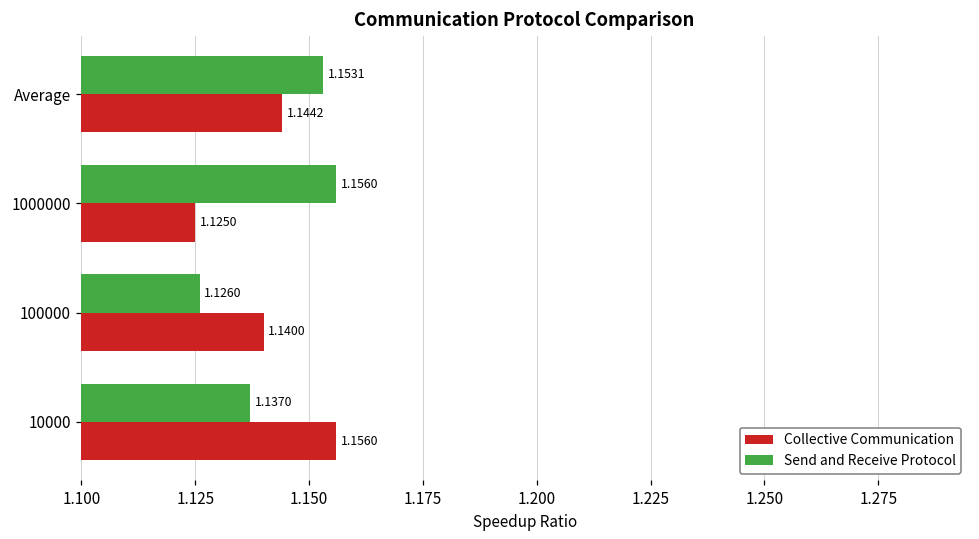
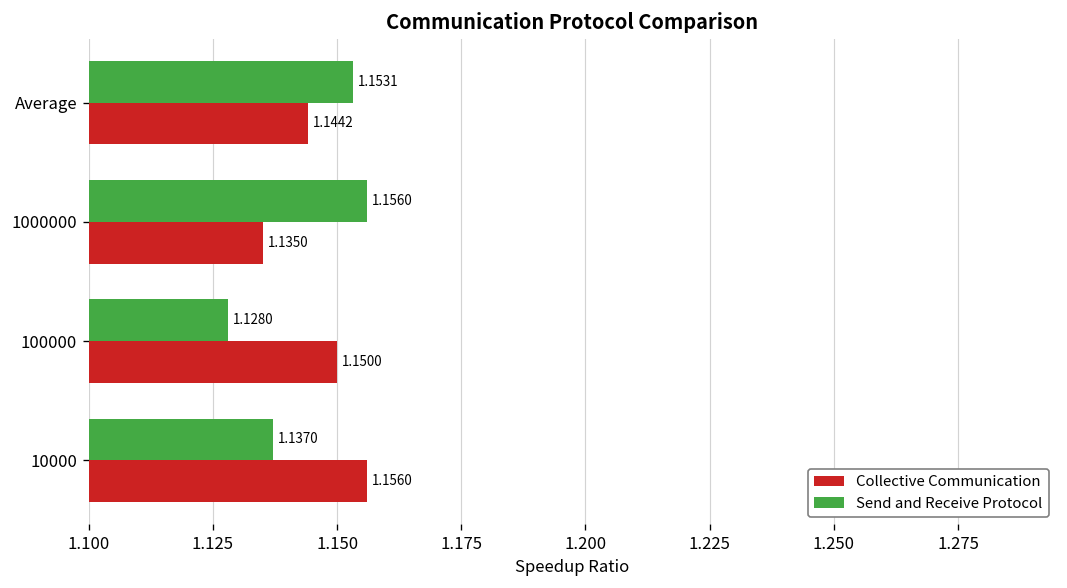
Collective Communication, 1000000: 1.1250 -> 1.1350
Send and Receive Protocol, 100000: 1.1260 -> 1.1280
Collective Communication, 100000: 1.1400 -> 1.1500
